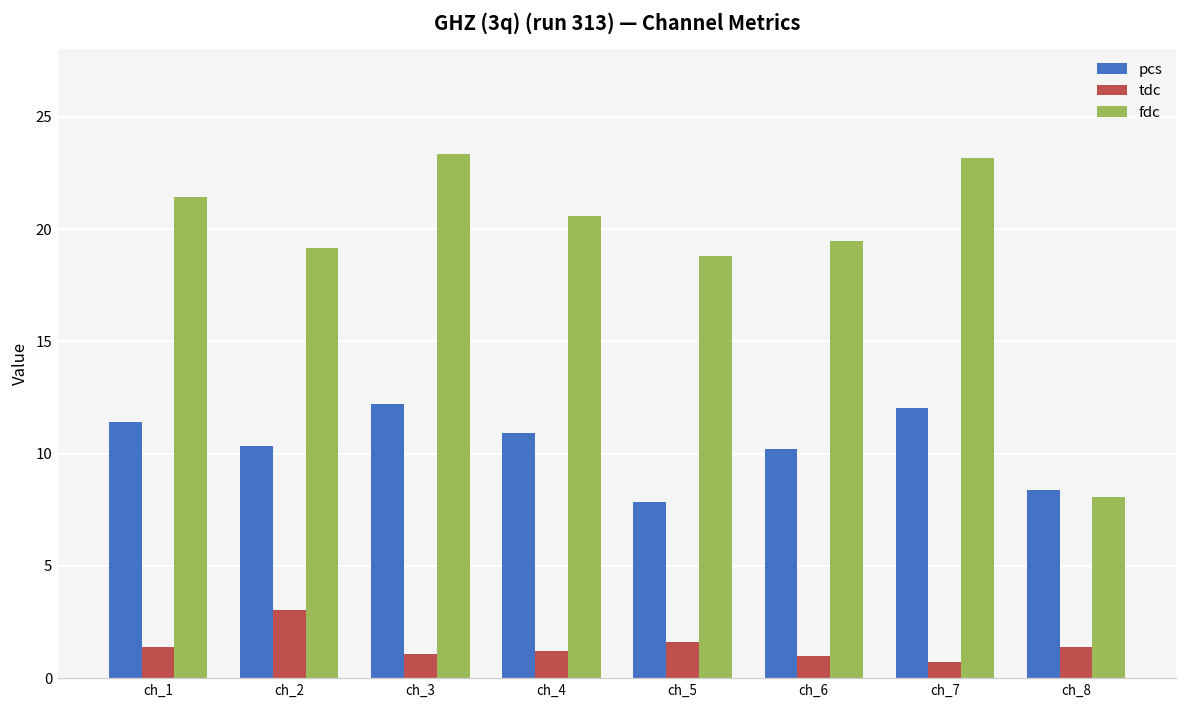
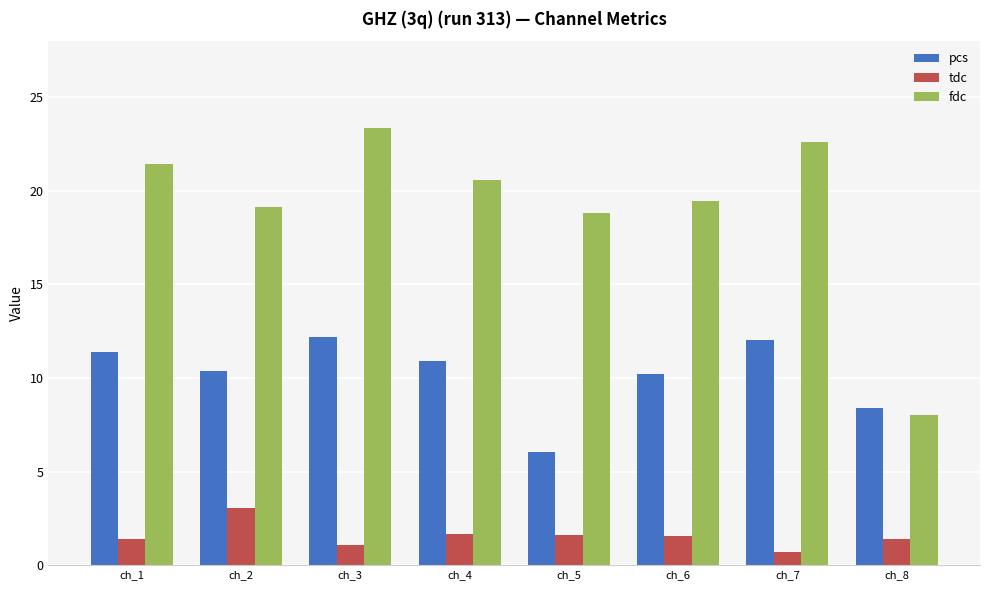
tdc, ch_4: 1.2 -> 1.7
pcs, ch_5: 7.9 -> 6.1
tdc, ch_6: 1.0 -> 1.6
fdc, ch_7: 23.2 -> 22.6
